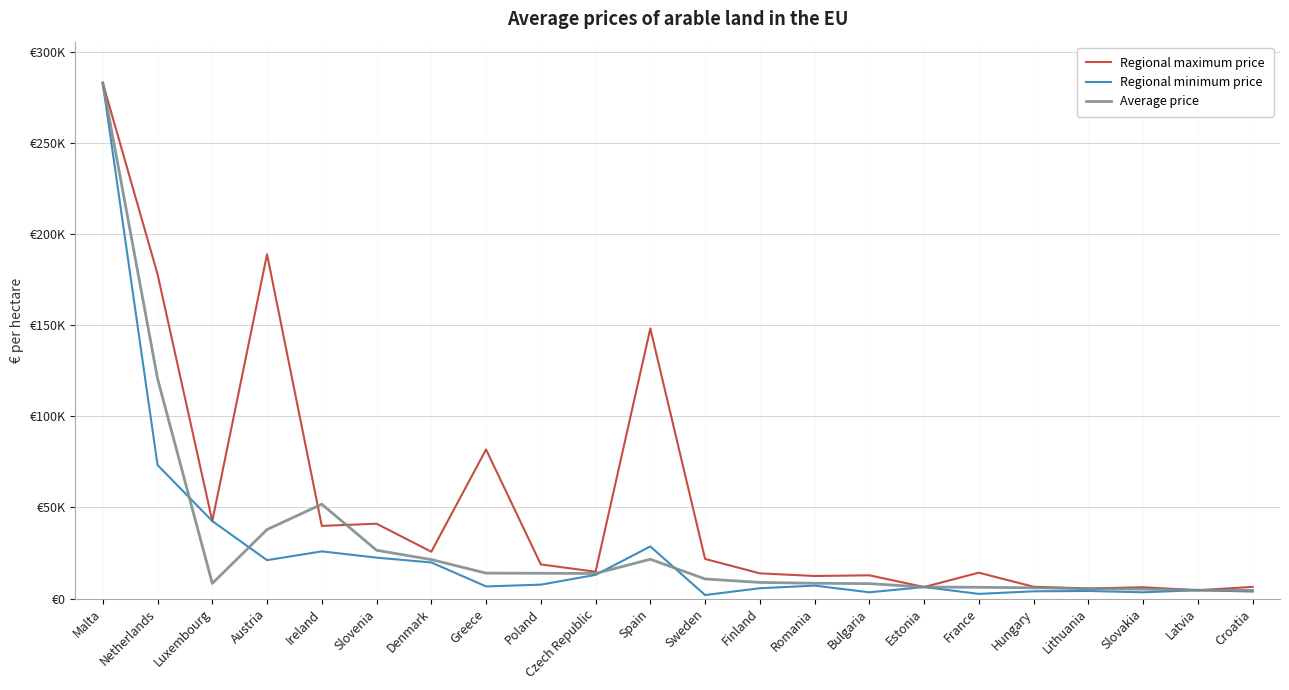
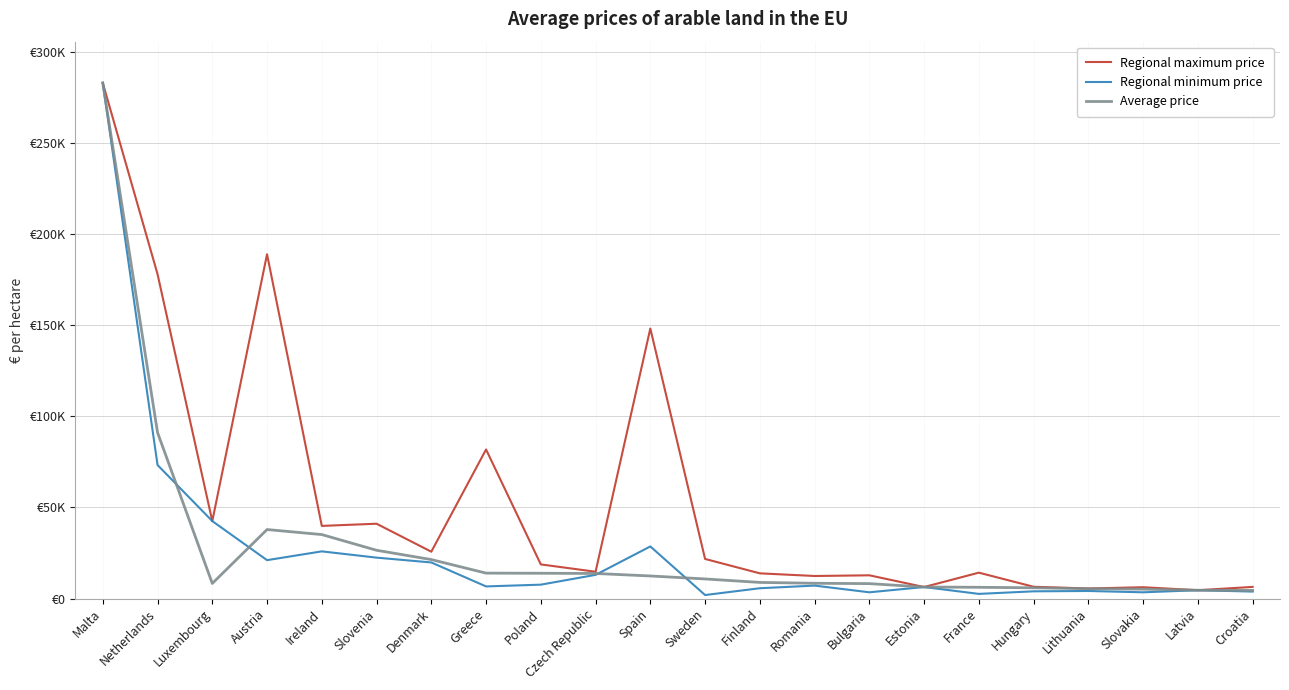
Average price, Netherlands: €121000 -> €91000
Average price, Ireland: €52000 -> €35000
Average price, Spain: €22000 -> €12000
